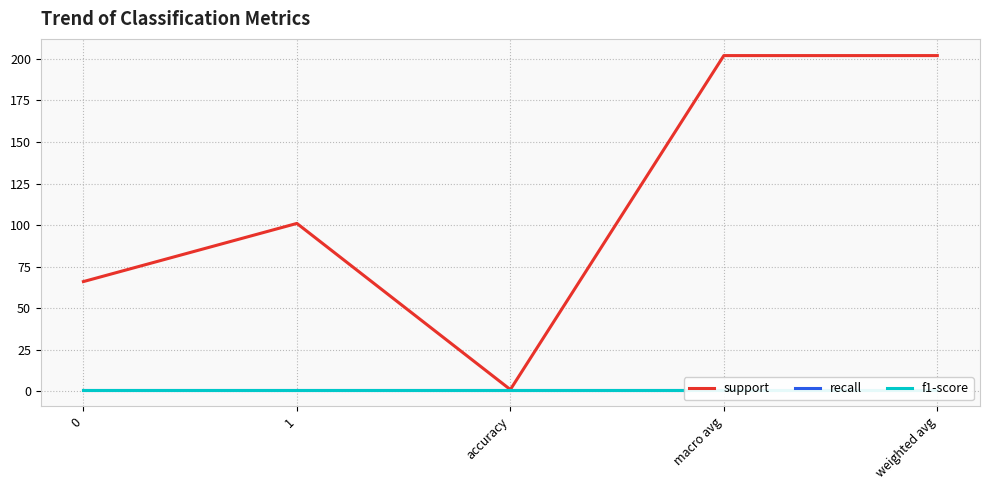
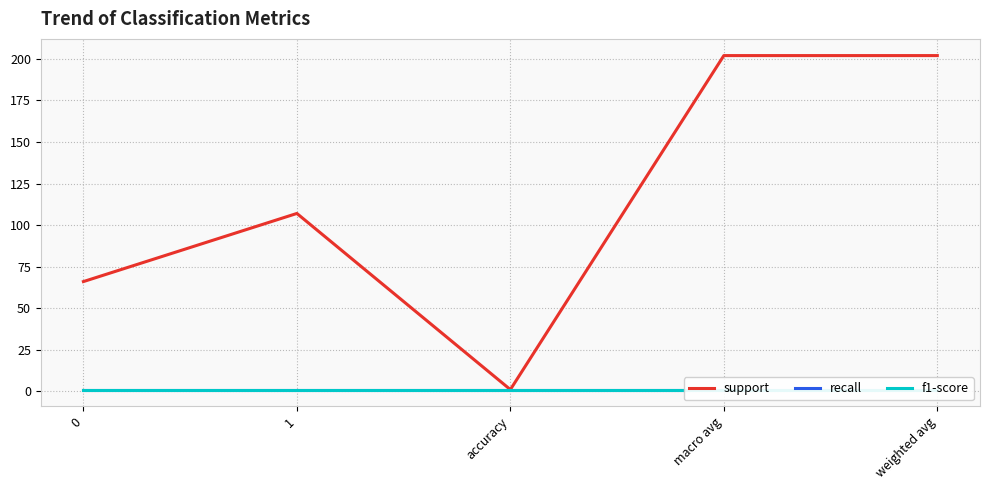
support, 1: 101 -> 107
